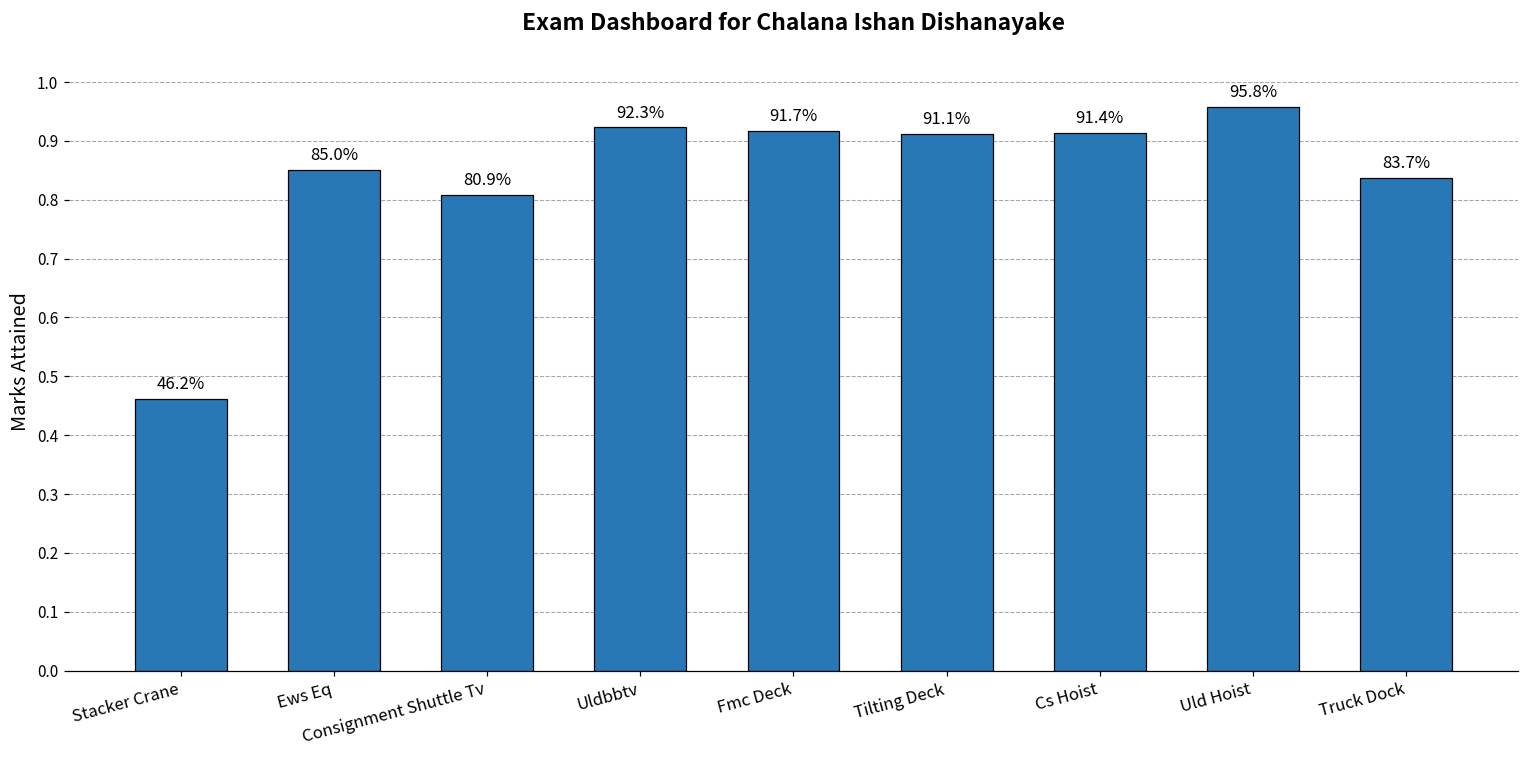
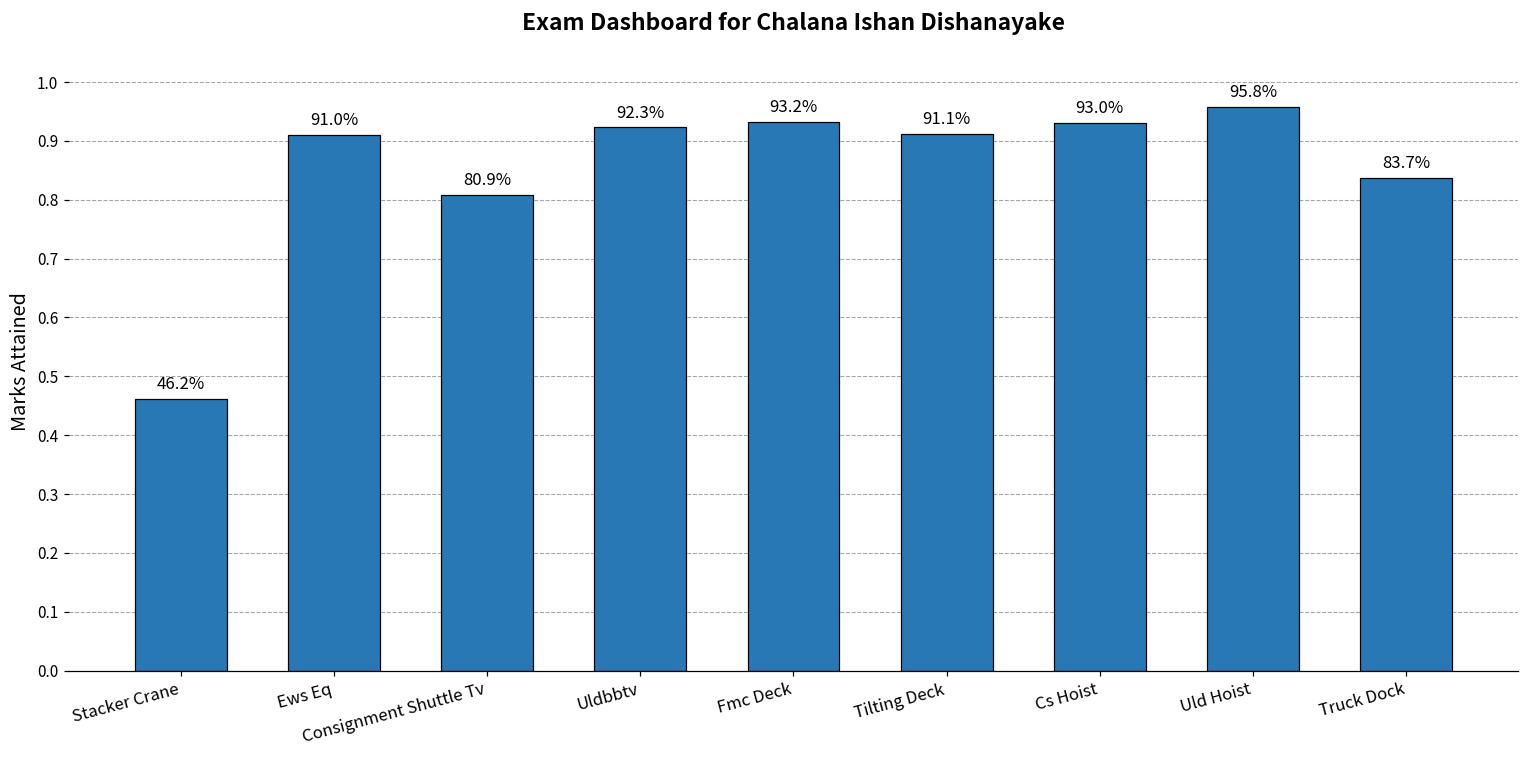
Ews Eq: 85.0% -> 91.0%
Fmc Deck: 91.7% -> 93.2%
Cs Hoist: 91.4% -> 93.0%
